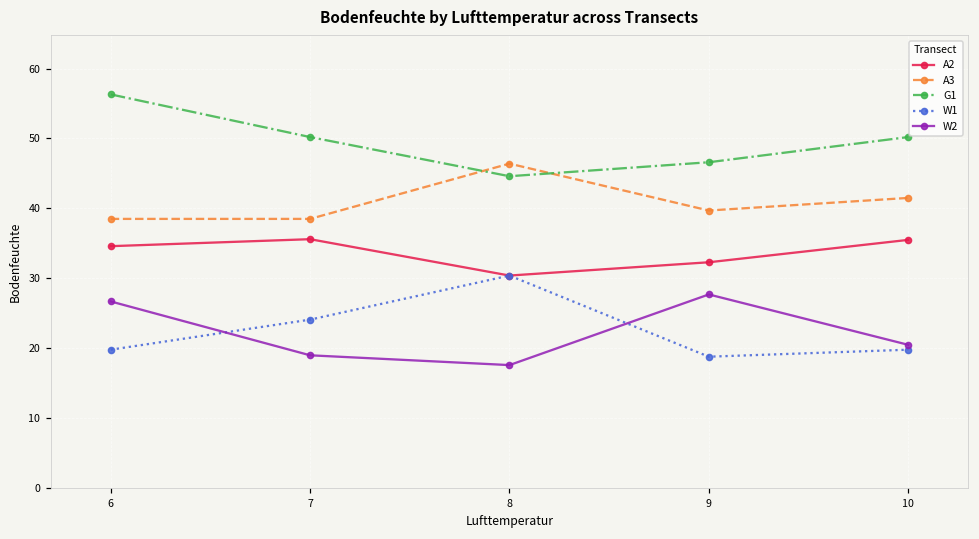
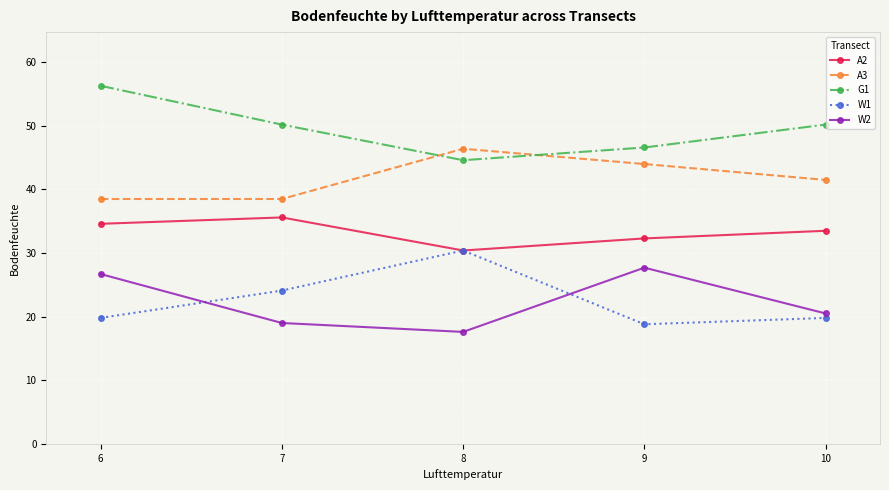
A3, 9: 40 -> 44
A2, 10: 36 -> 34
